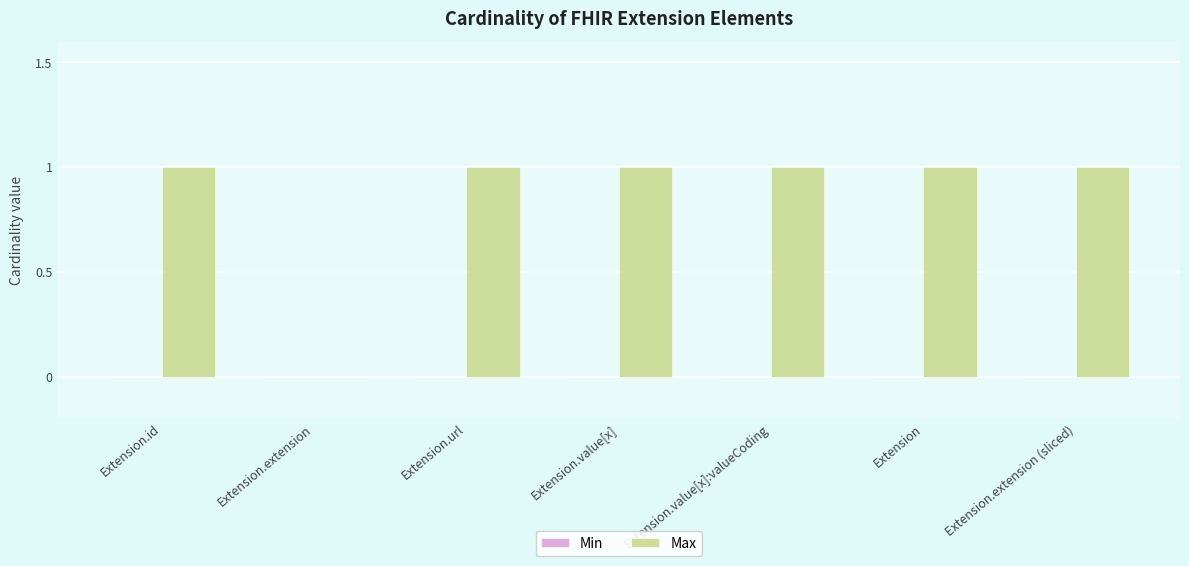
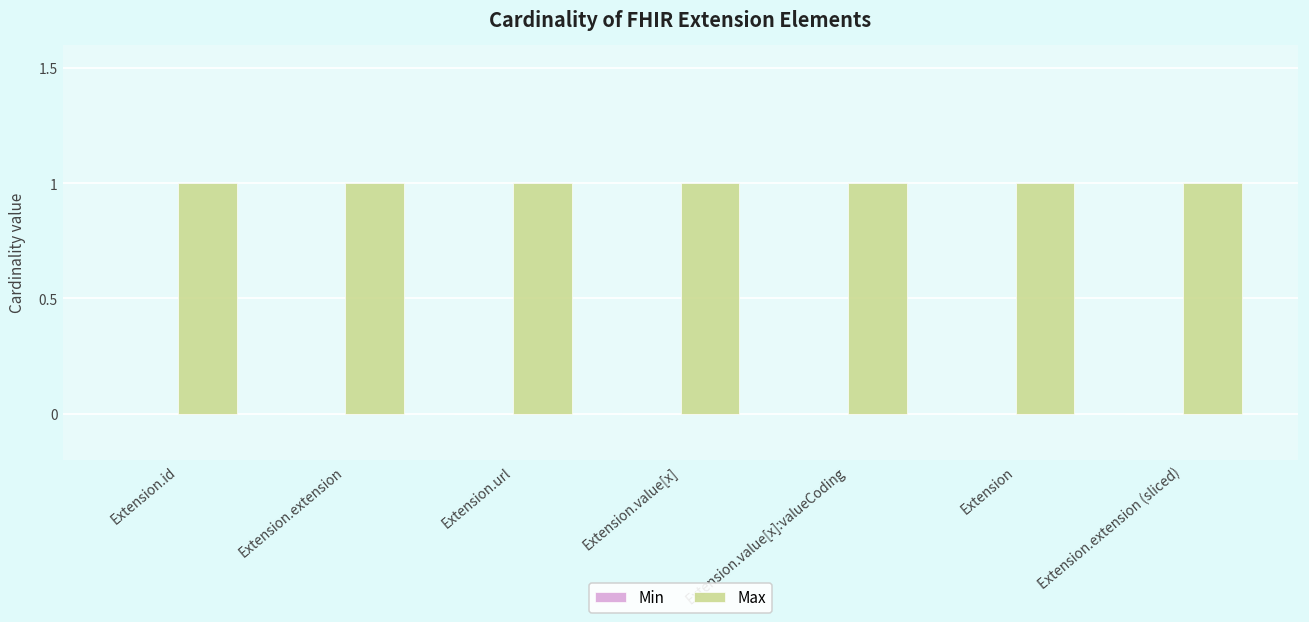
Max, Extension.extension: 0 -> 1
